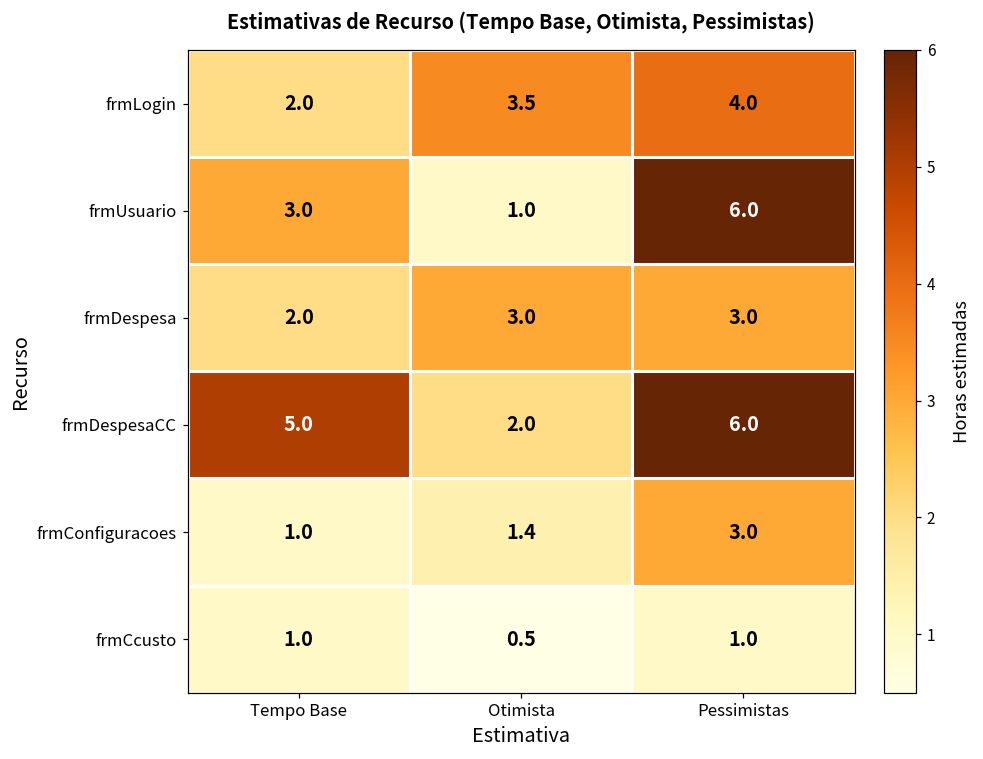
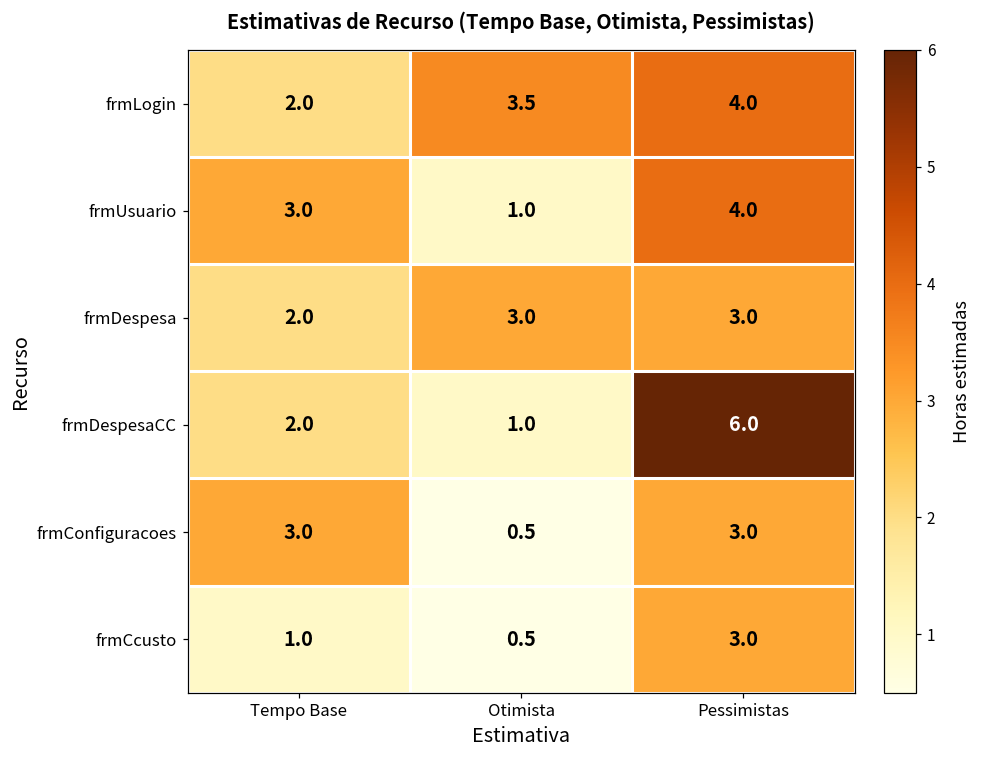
frmUsuario, Pessimistas: 6.0 -> 4.0
frmDespesaCC, Tempo Base: 5.0 -> 2.0
frmDespesaCC, Otimista: 2.0 -> 1.0
frmConfiguracoes, Tempo Base: 1.0 -> 3.0
frmConfiguracoes, Otimista: 1.4 -> 0.5
frmCcusto, Pessimistas: 1.0 -> 3.0
